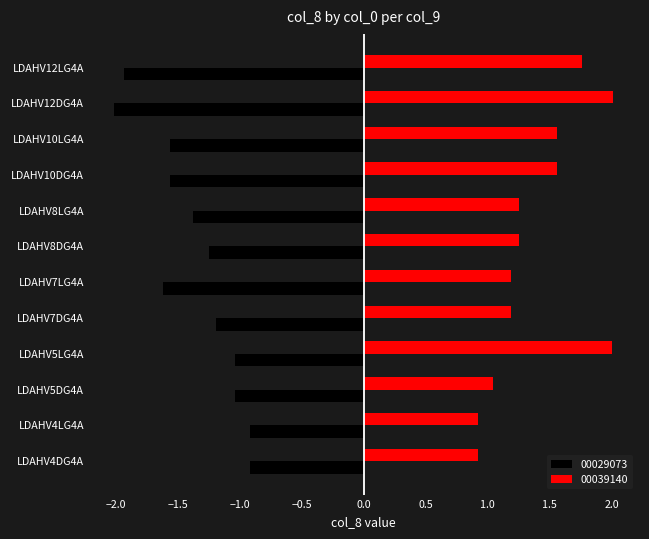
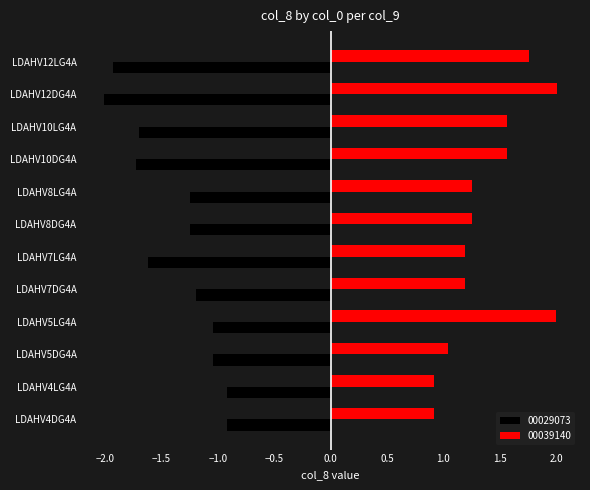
00029073, LDAHV10LG4A: -1.56 -> -1.70
00029073, LDAHV10DG4A: -1.56 -> -1.73
00029073, LDAHV8LG4A: -1.38 -> -1.25
